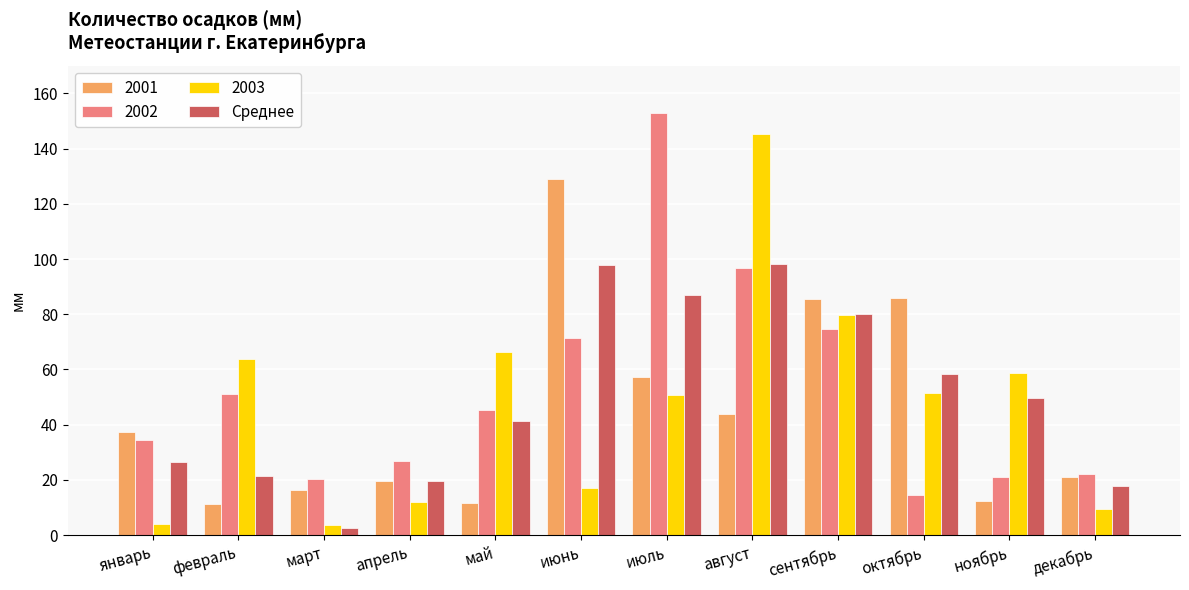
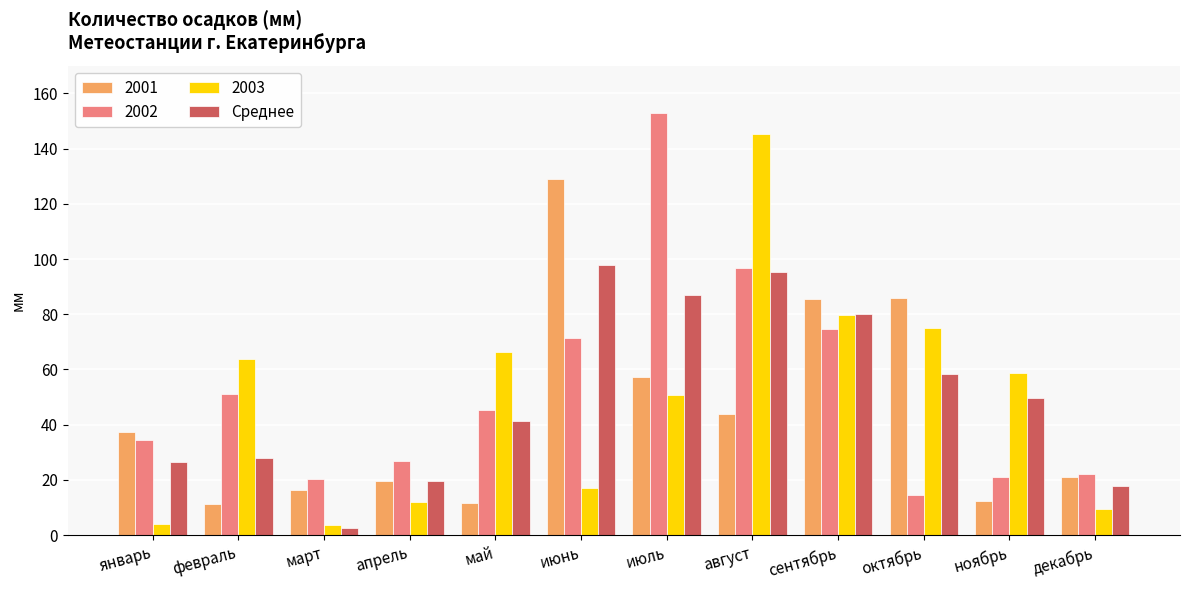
Среднее, февраль: 21 -> 28
Среднее, август: 98 -> 95
2003, октябрь: 51 -> 75
